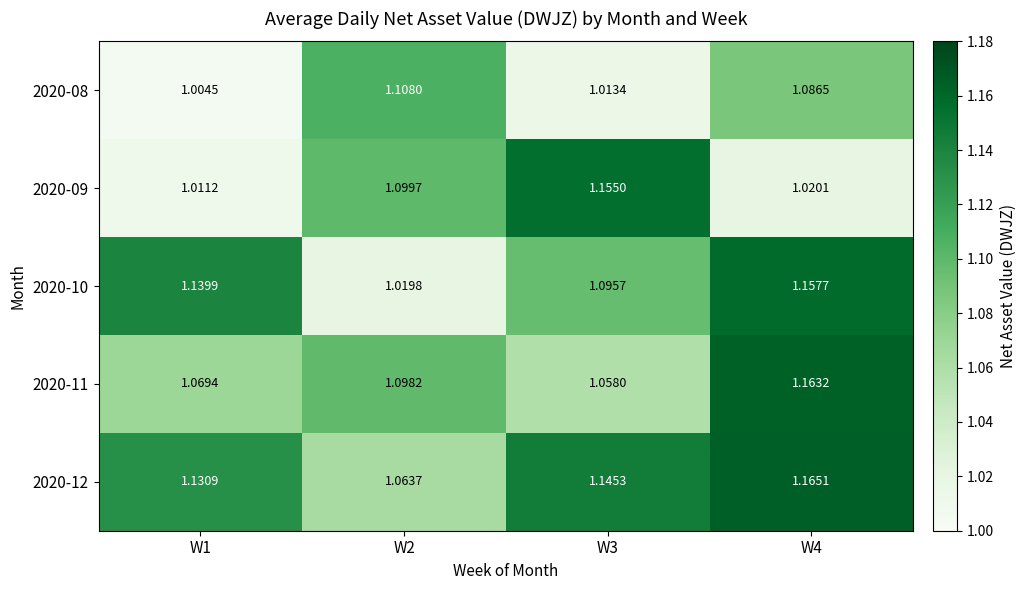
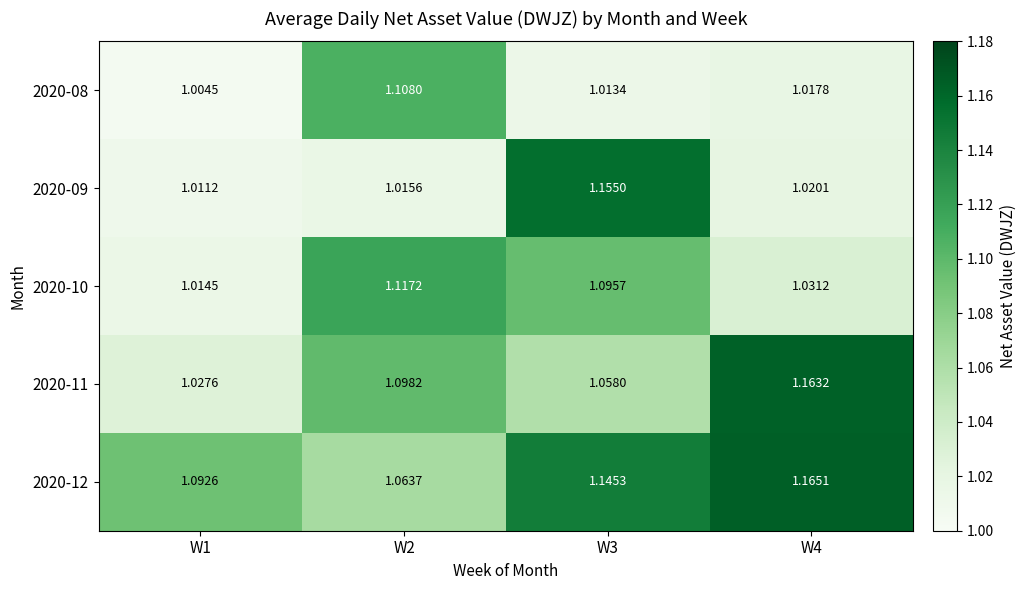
2020-08, W4: 1.0865 -> 1.0178
2020-09, W2: 1.0997 -> 1.0156
2020-10, W1: 1.1399 -> 1.0145
2020-10, W2: 1.0198 -> 1.1172
2020-10, W4: 1.1577 -> 1.0312
2020-11, W1: 1.0694 -> 1.0276
2020-12, W1: 1.1309 -> 1.0926
